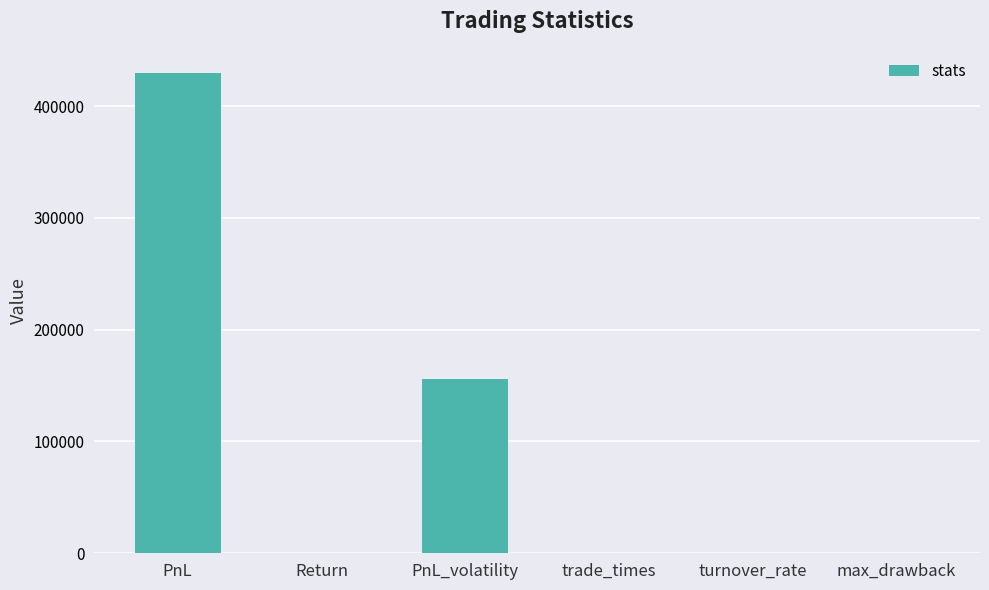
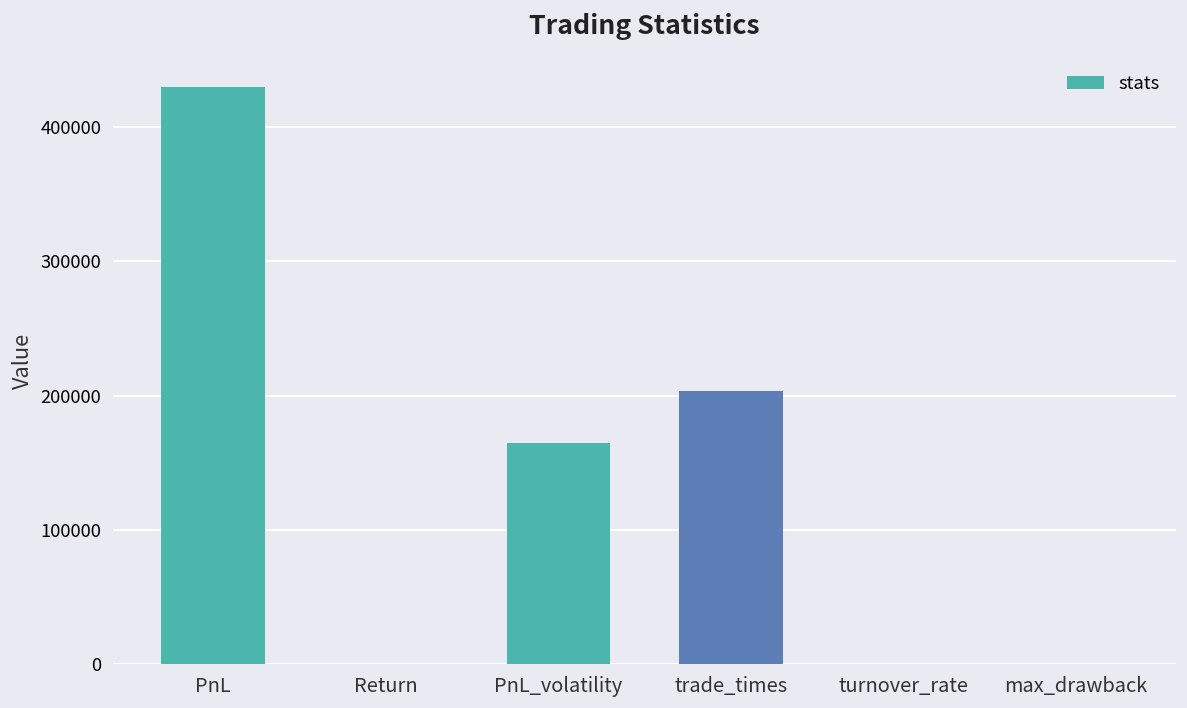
PnL_volatility: 156000 -> 164000
trade_times: 0 -> 203000
